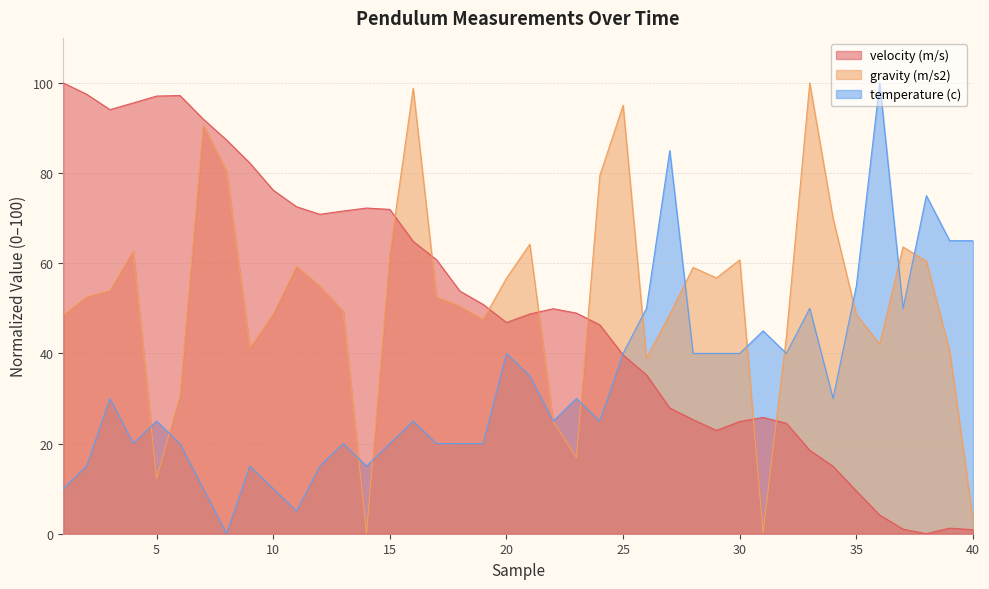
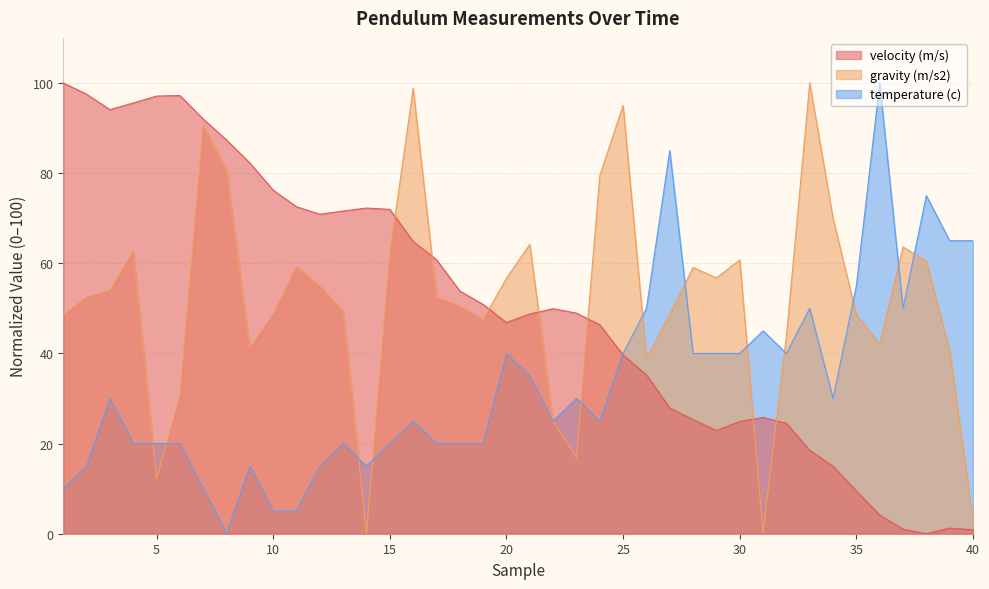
temperature (c), 5: 25 -> 20
temperature (c), 10: 10 -> 5
